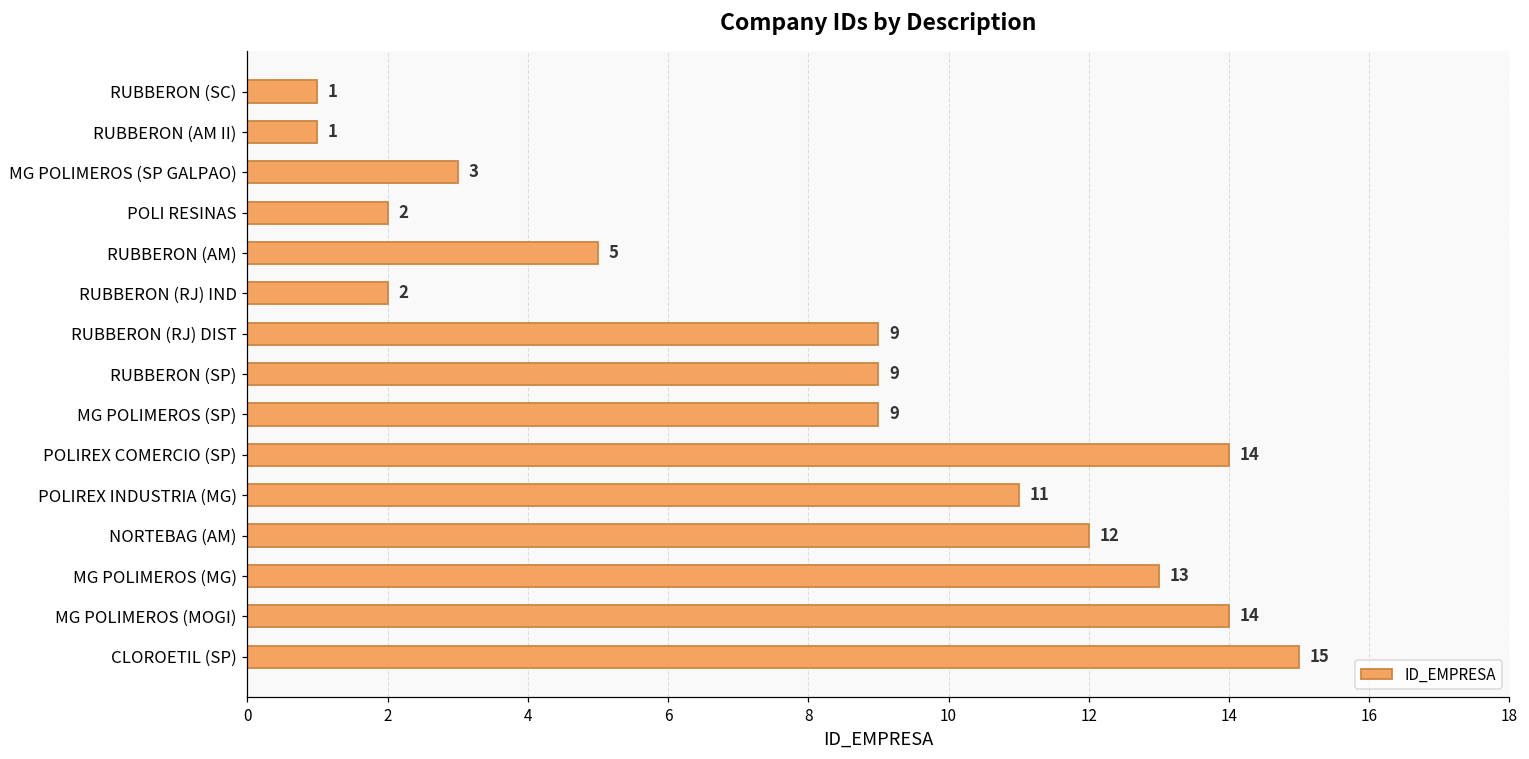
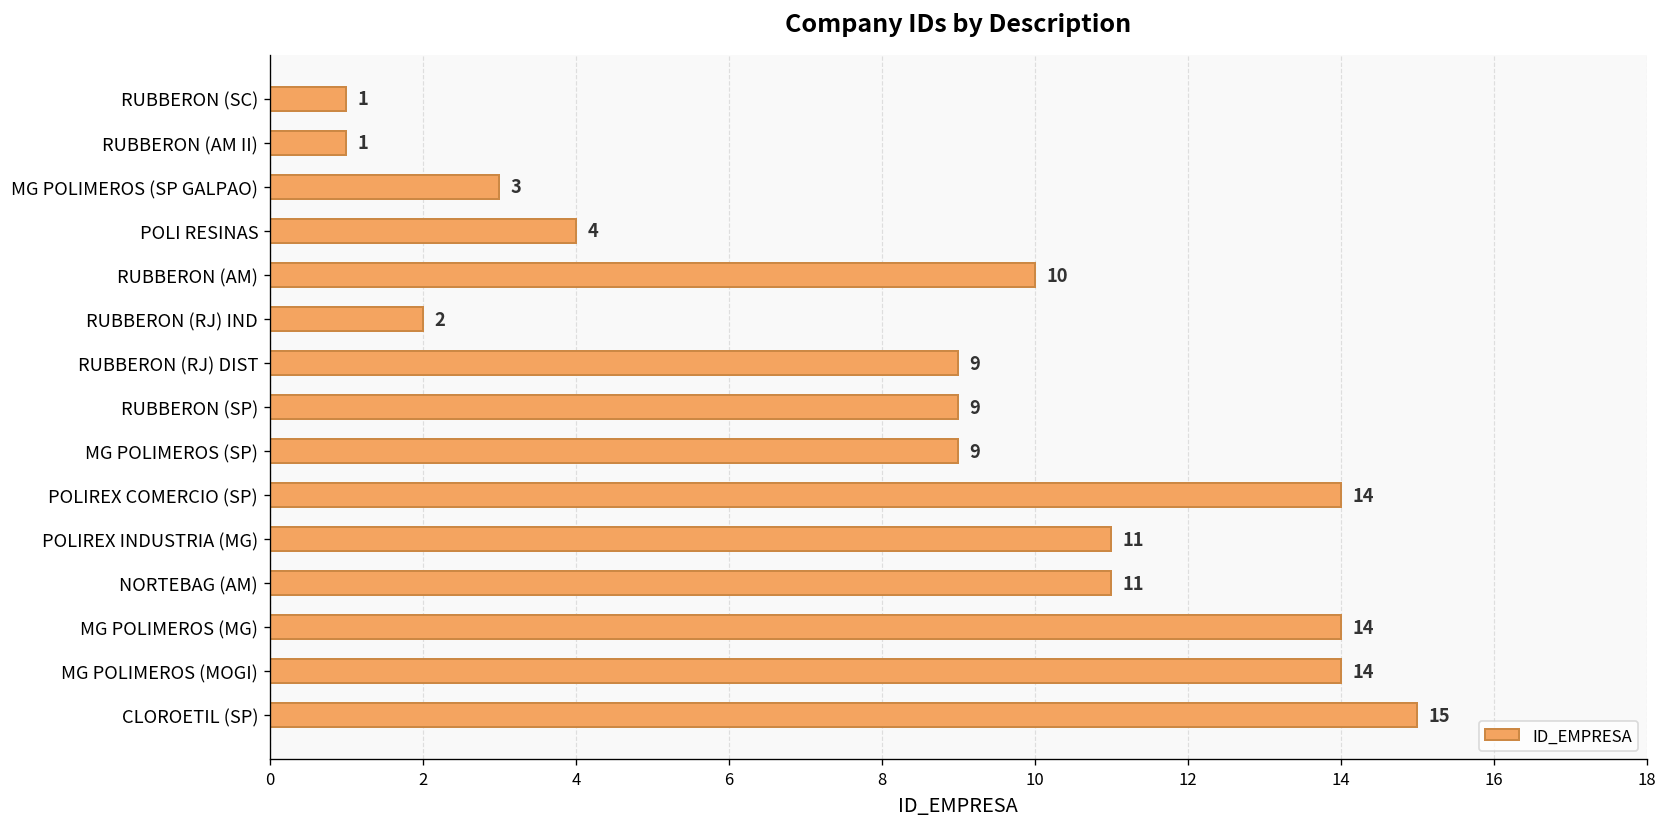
POLI RESINAS: 2 -> 4
RUBBERON (AM): 5 -> 10
NORTEBAG (AM): 12 -> 11
MG POLIMEROS (MG): 13 -> 14
